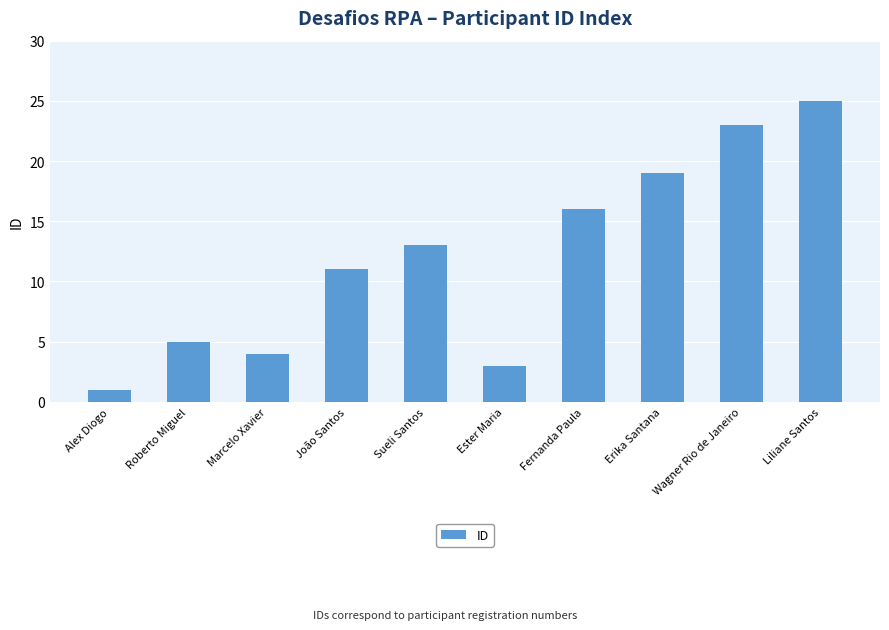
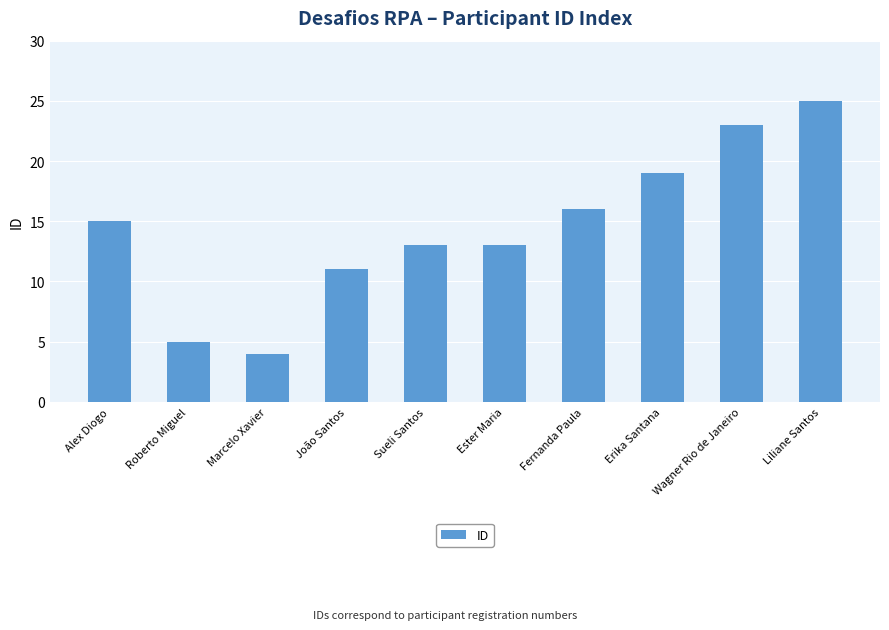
Alex Diogo: 1 -> 15
Ester Maria: 3 -> 13
